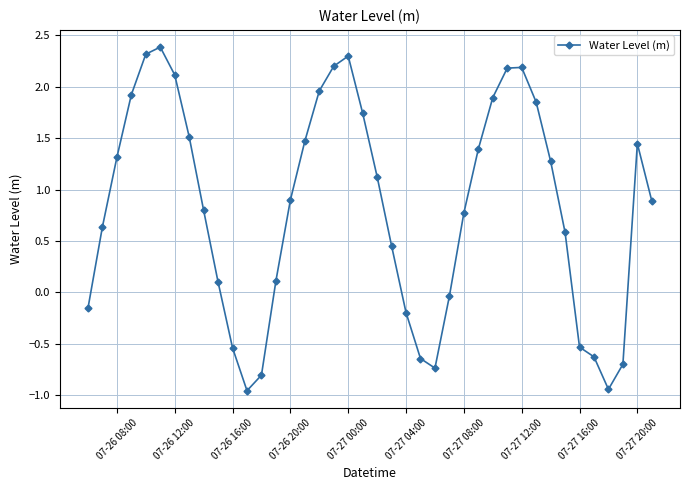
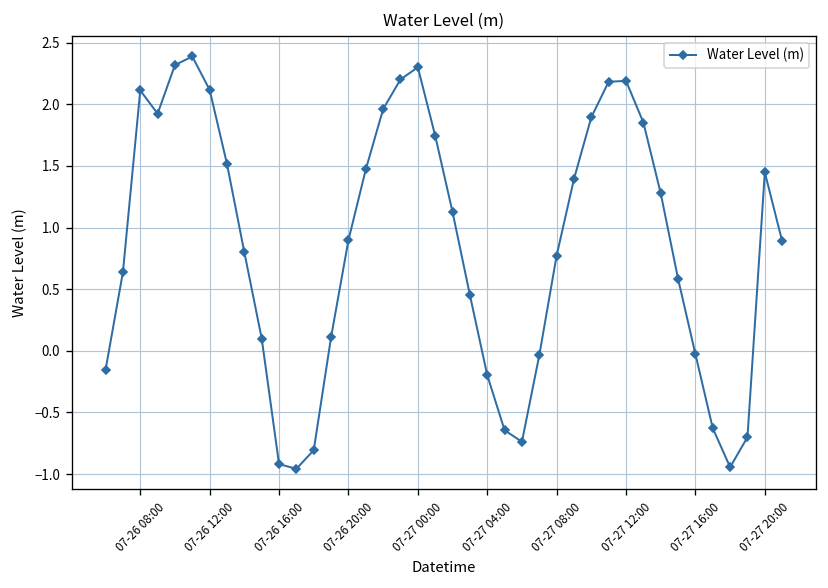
07-26 08:00: 1.31 -> 2.11
07-26 16:00: -0.54 -> -0.92
07-27 16:00: -0.53 -> -0.03
